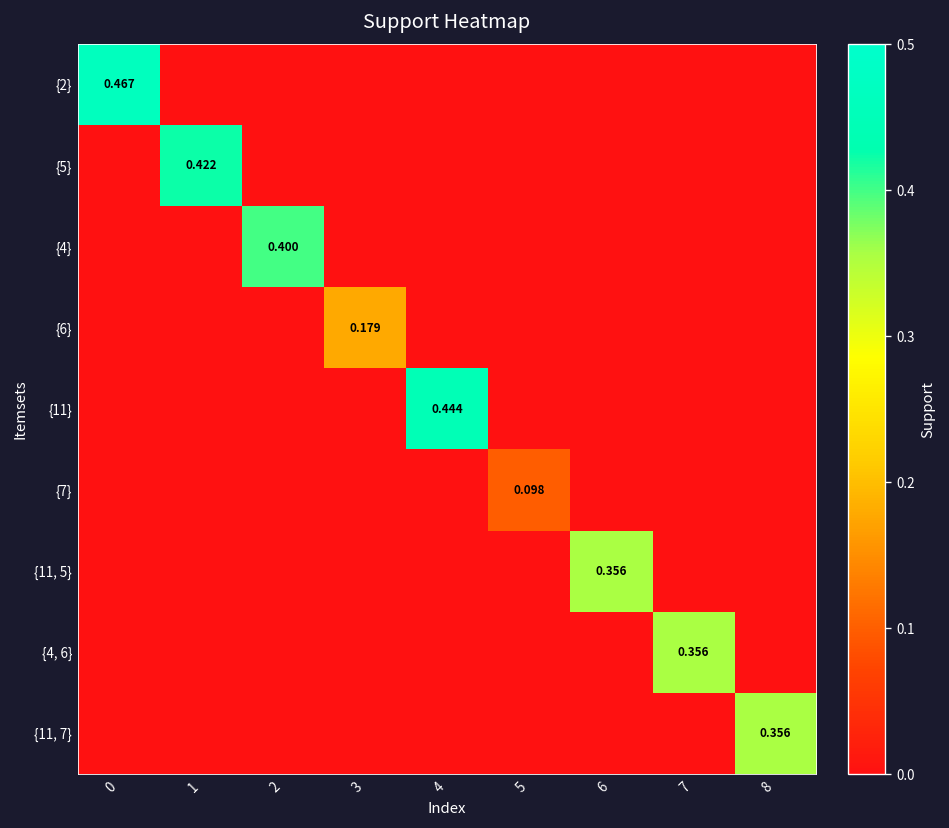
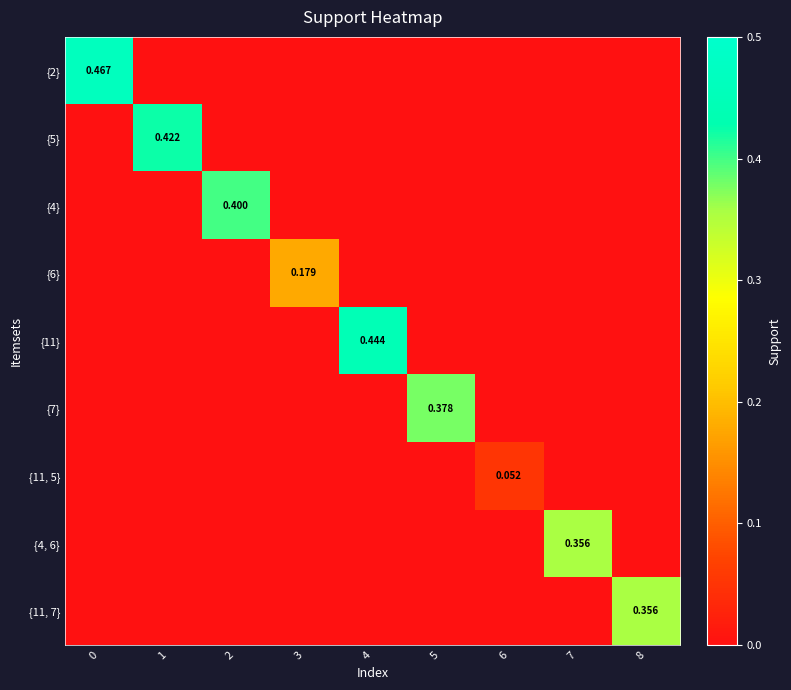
{7}, 5: 0.098 -> 0.378
{11, 5}, 6: 0.356 -> 0.052
